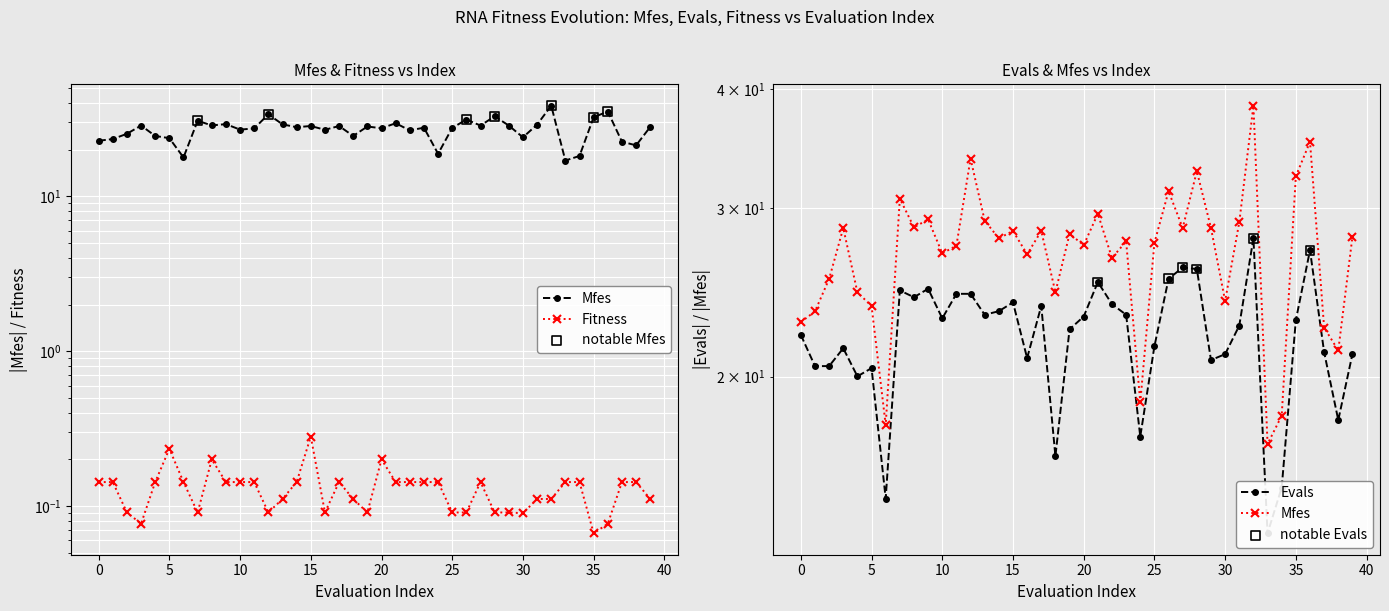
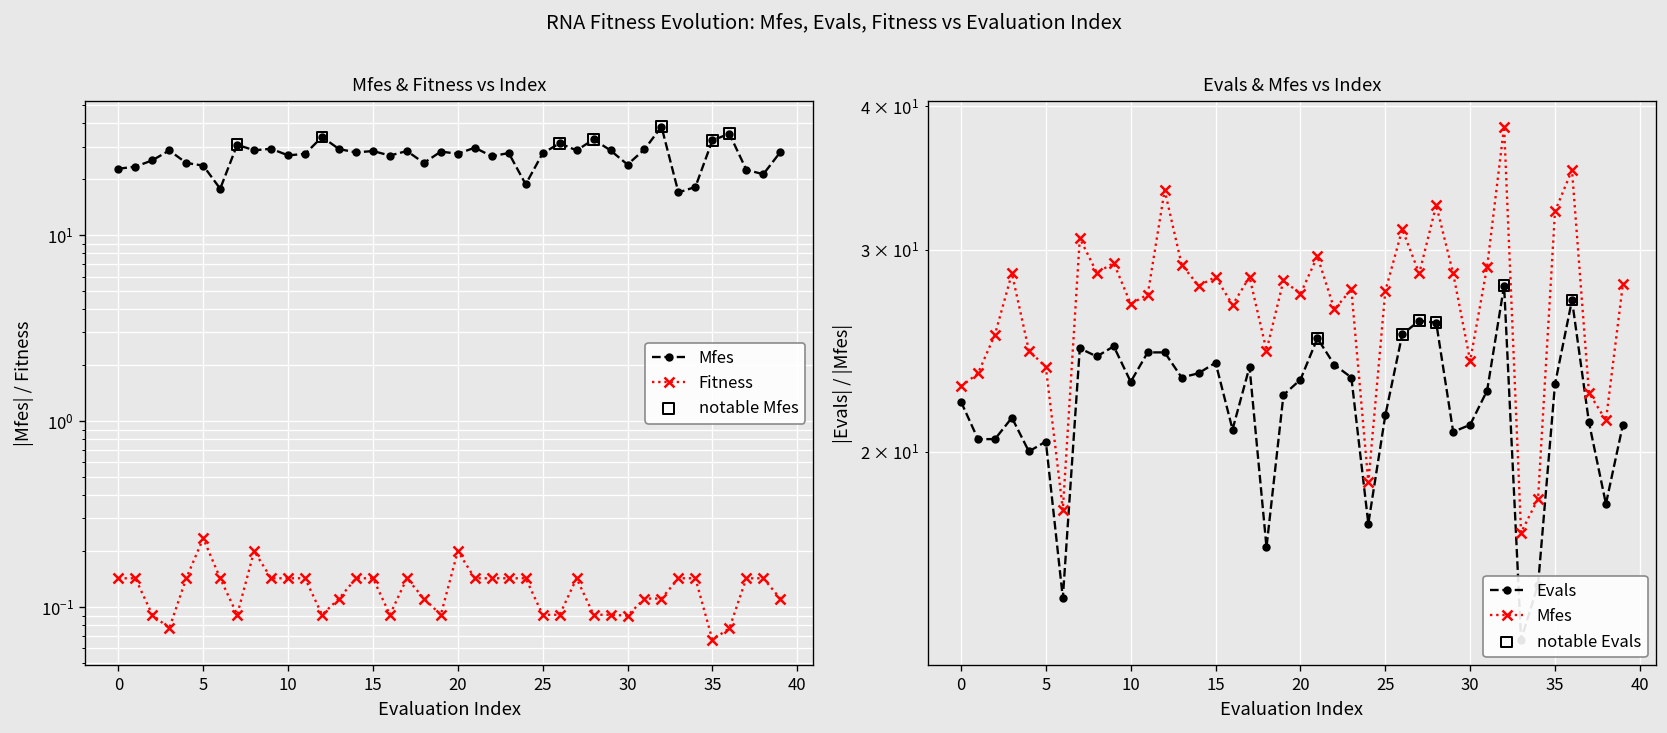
Mfes & Fitness vs Index, Fitness, 15: 0.28 -> 0.14
